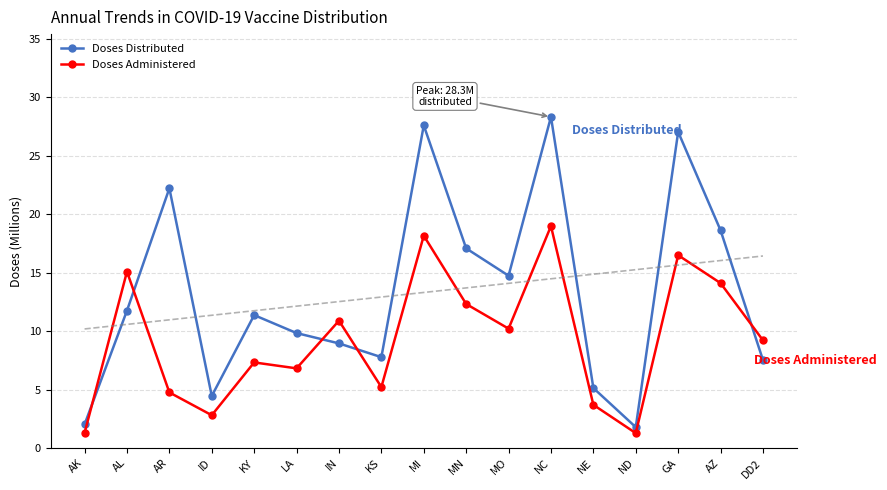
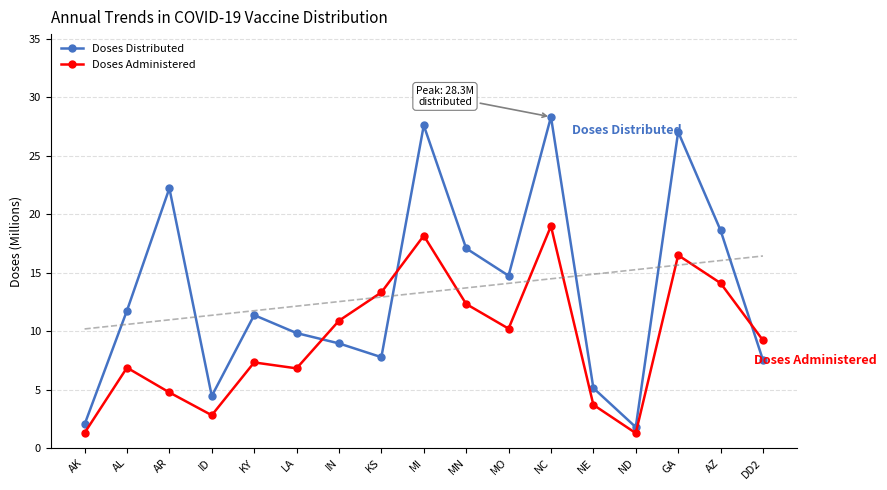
Doses Administered, AL: 15.1 -> 6.9
Doses Administered, KS: 5.2 -> 13.3
